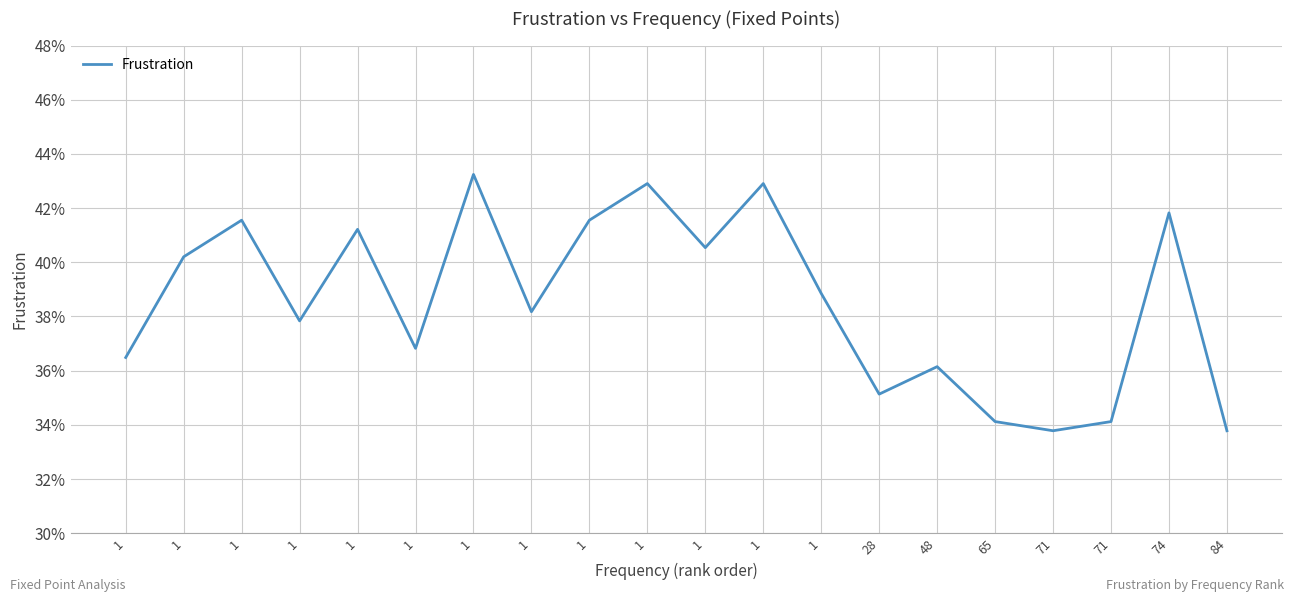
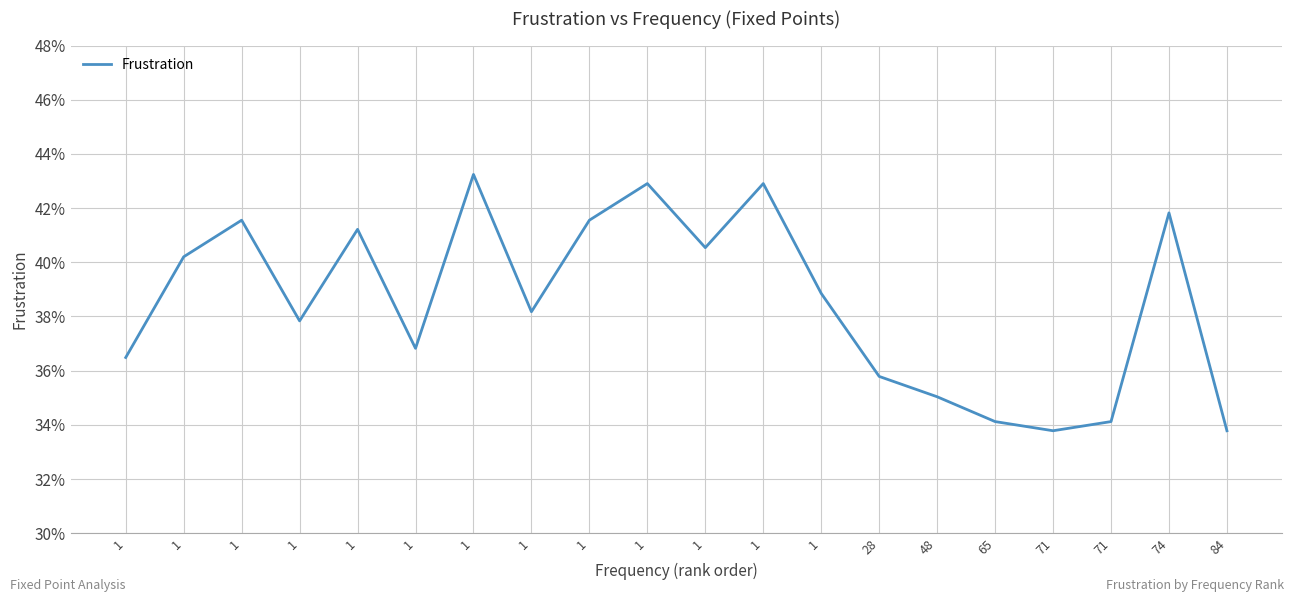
28: 35.1% -> 35.8%
48: 36.1% -> 35.0%
